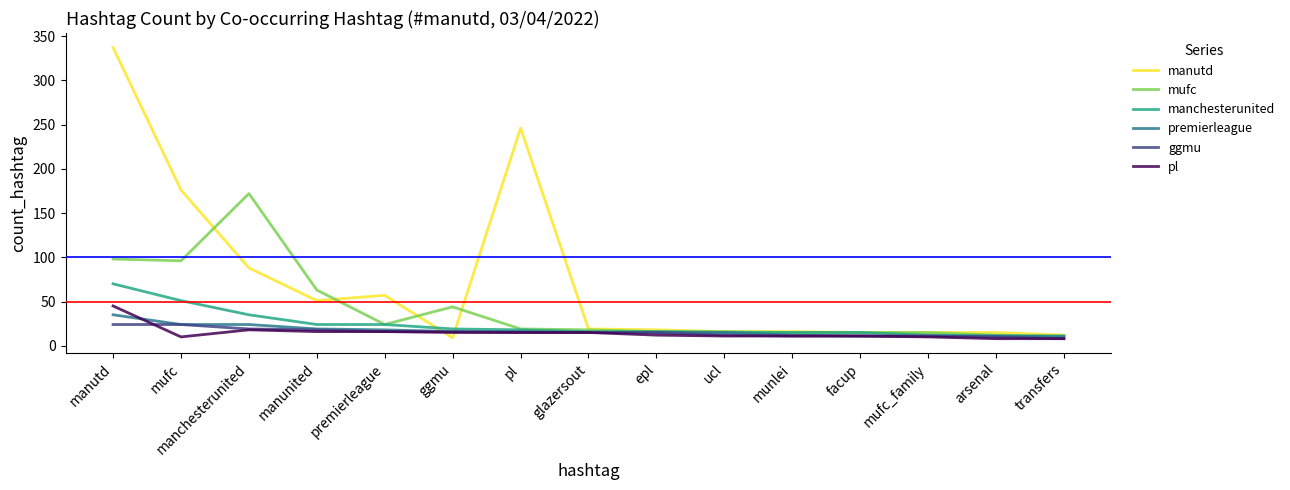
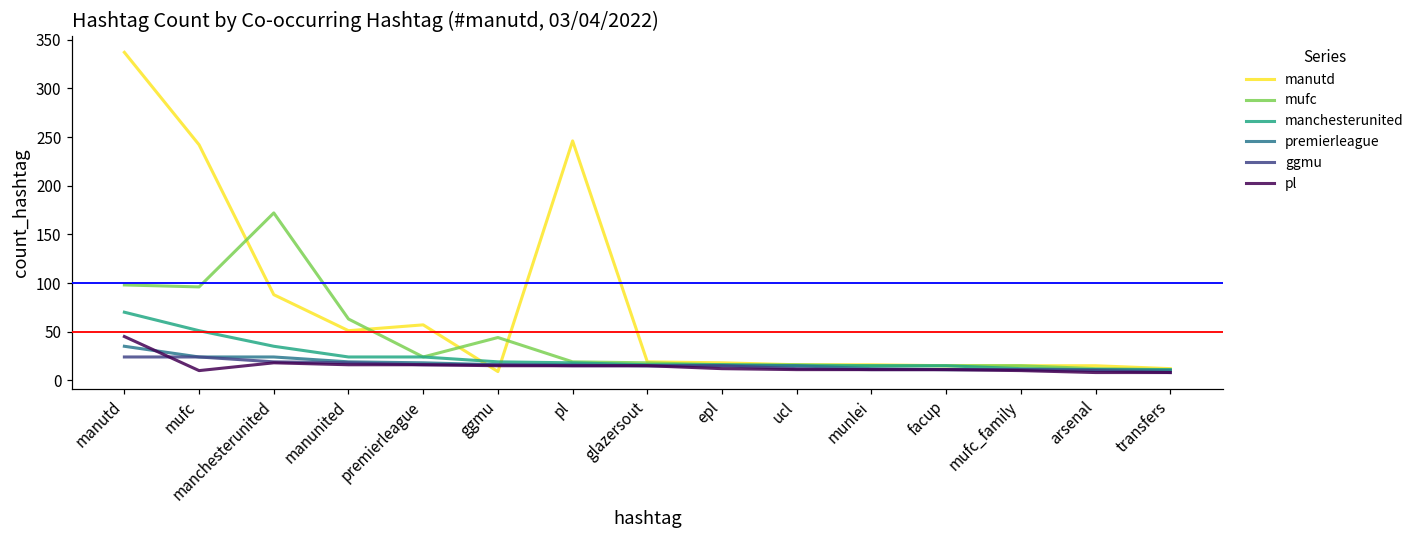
manutd, mufc: 180 -> 240
